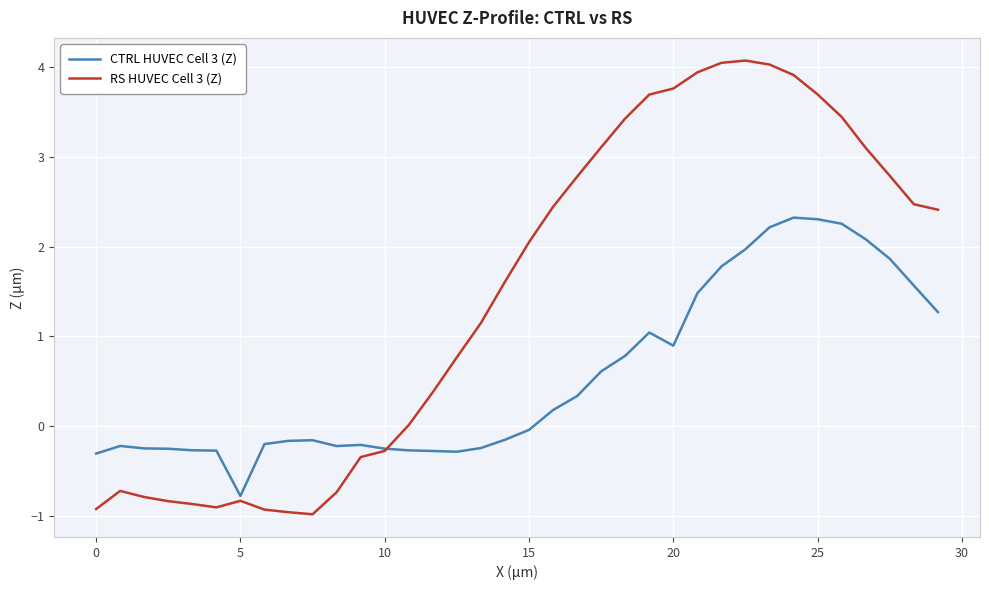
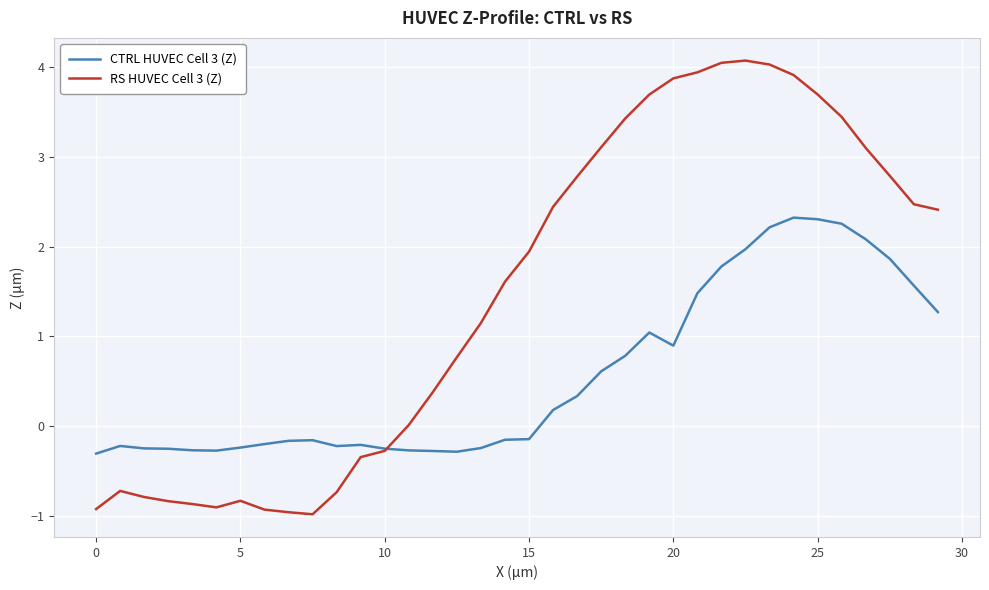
CTRL HUVEC Cell 3 (Z), 5: -0.8 -> -0.2
CTRL HUVEC Cell 3 (Z), 15: 0.0 -> -0.1
RS HUVEC Cell 3 (Z), 15: 2.0 -> 1.9
RS HUVEC Cell 3 (Z), 20: 3.8 -> 3.9
